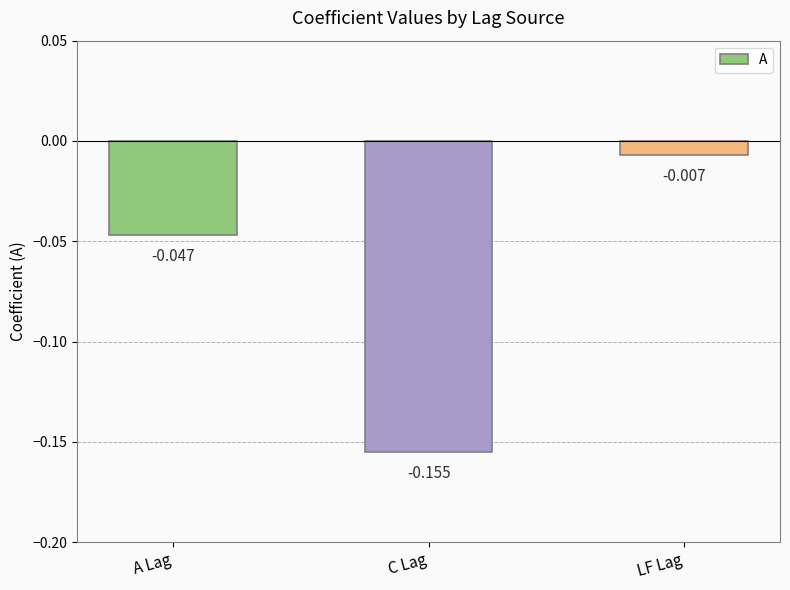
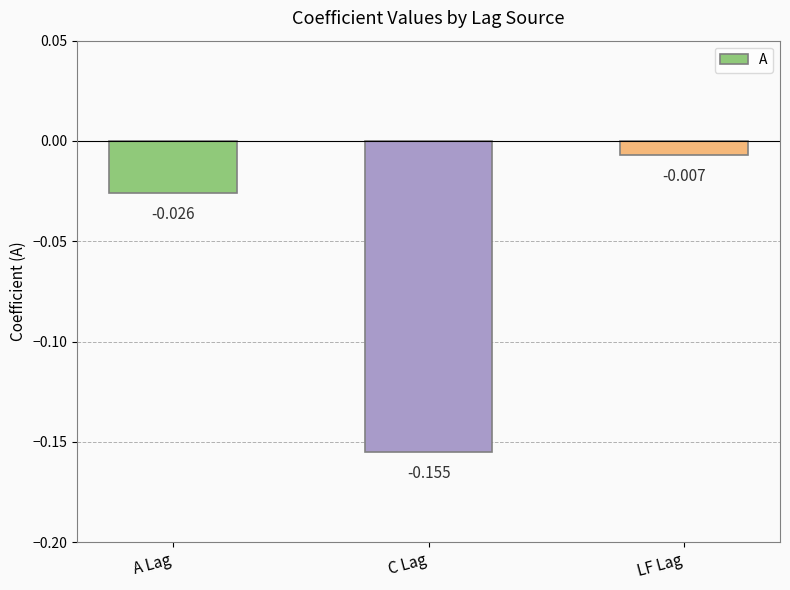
A Lag: -0.047 -> -0.026
